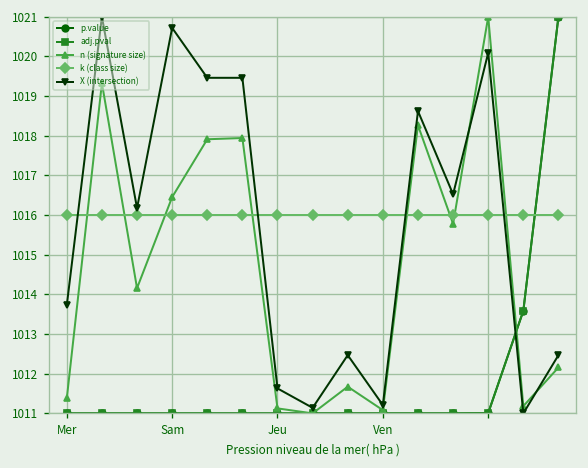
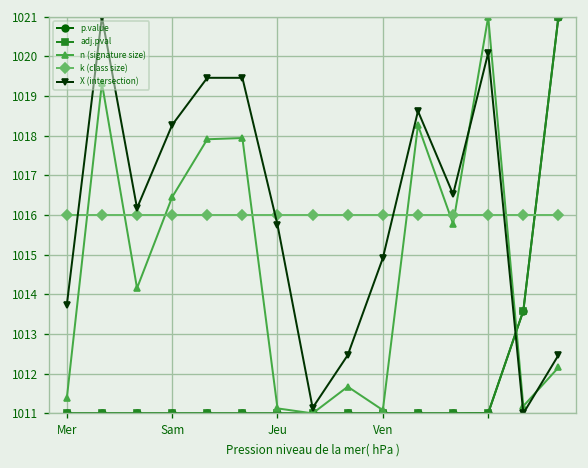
X (intersection), Sam: 1020.7 -> 1018.3
X (intersection), Jeu: 1011.6 -> 1015.8
X (intersection), Ven: 1011.2 -> 1014.9
